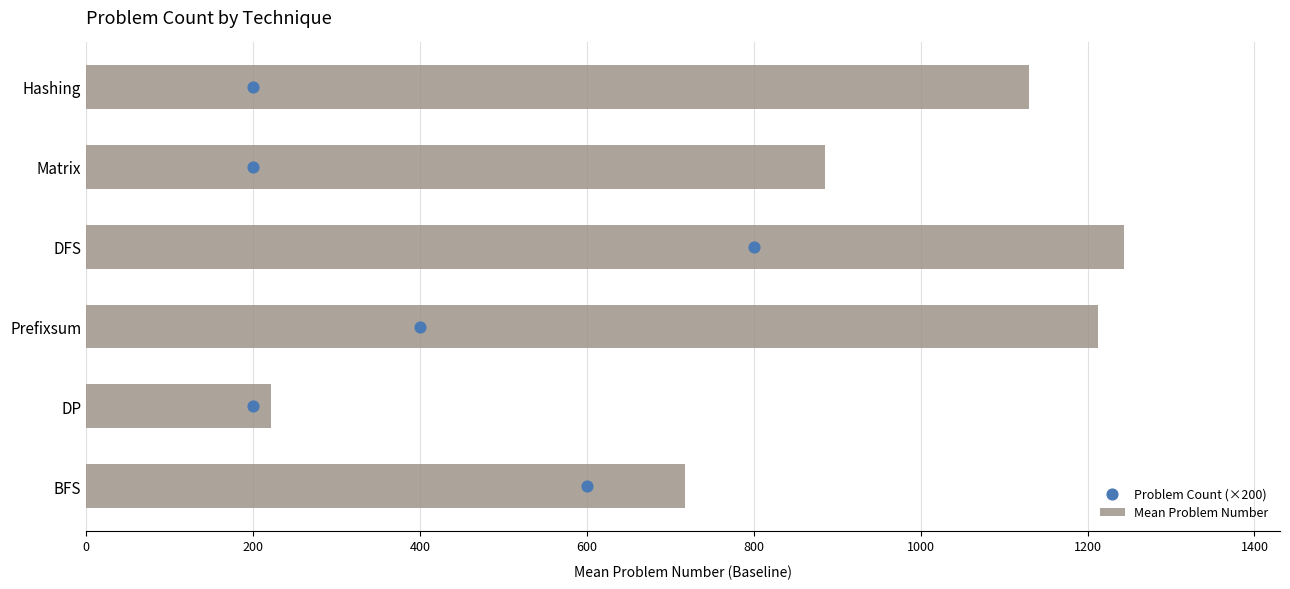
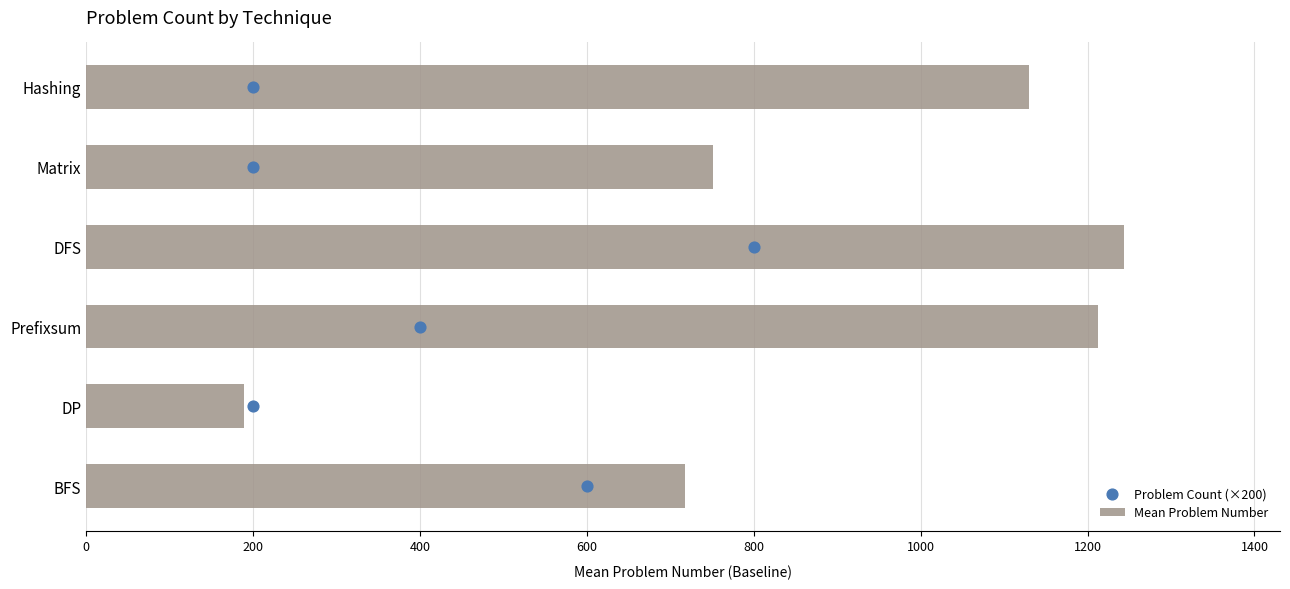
Mean Problem Number, Matrix: 890 -> 750
Mean Problem Number, DP: 220 -> 190
